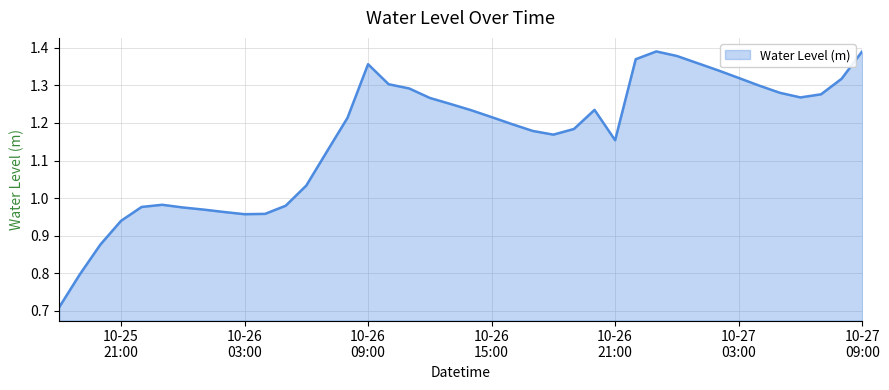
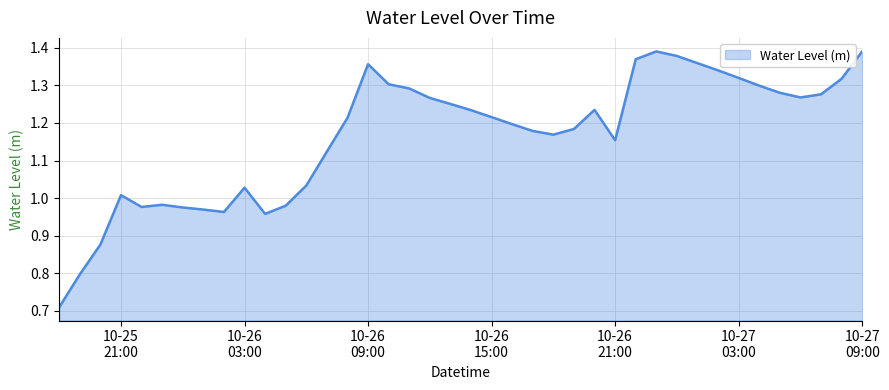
10-25 21:00: 0.94 -> 1.01
10-26 03:00: 0.96 -> 1.03
